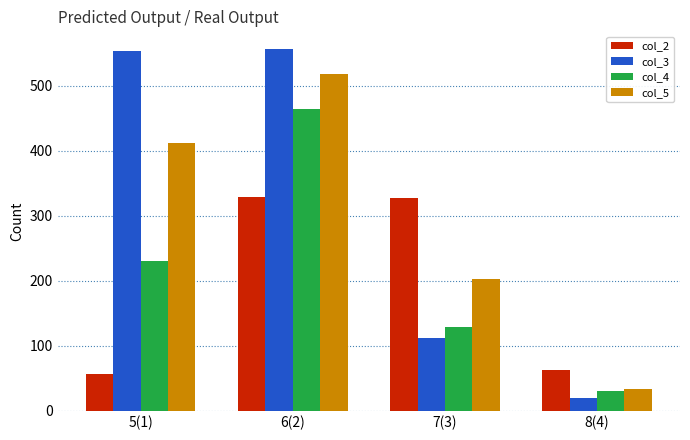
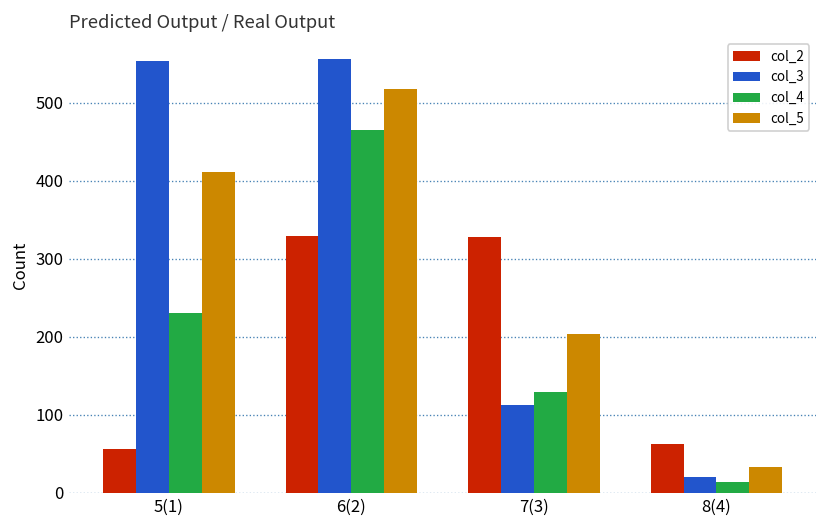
col_4, 8(4): 30 -> 10
